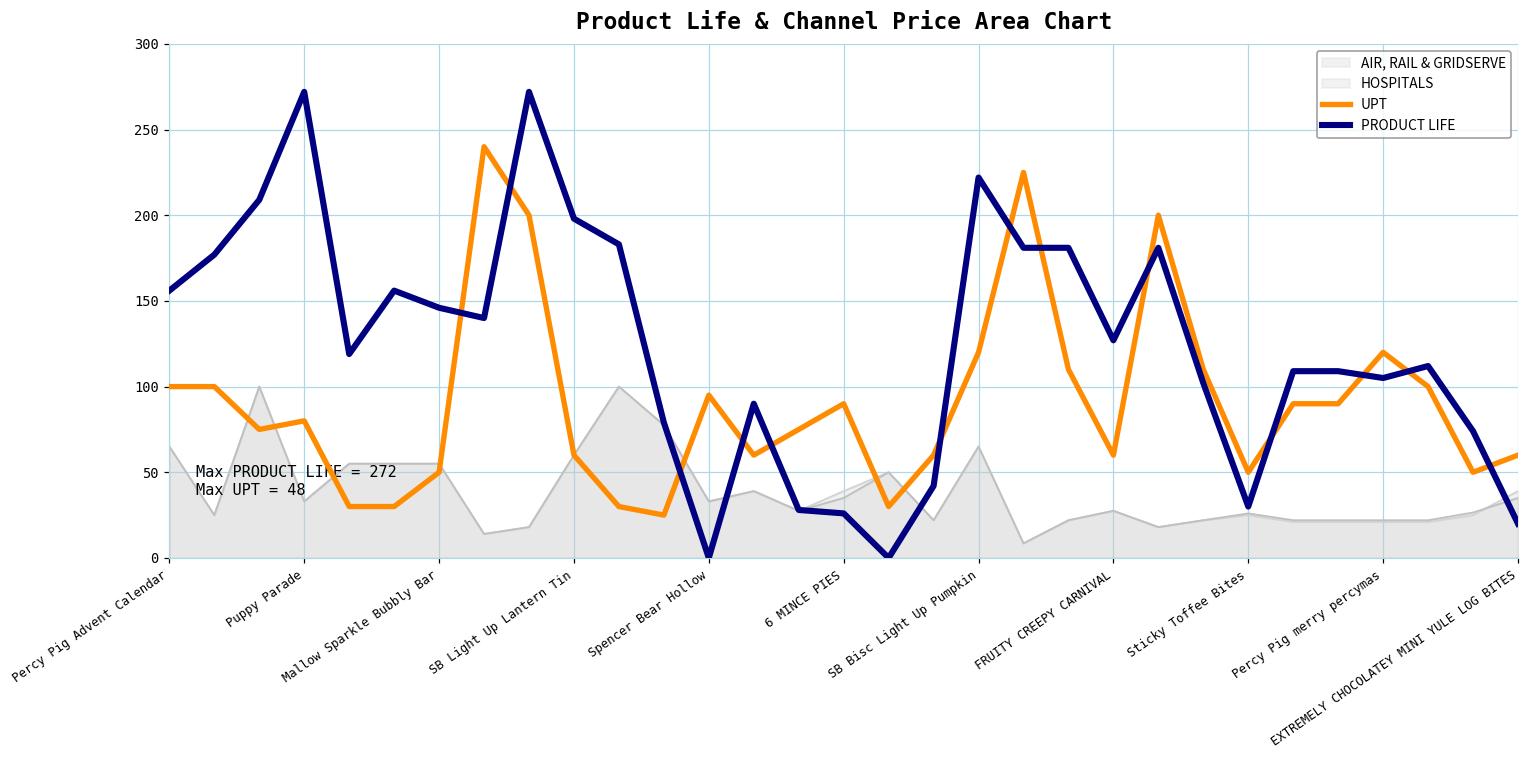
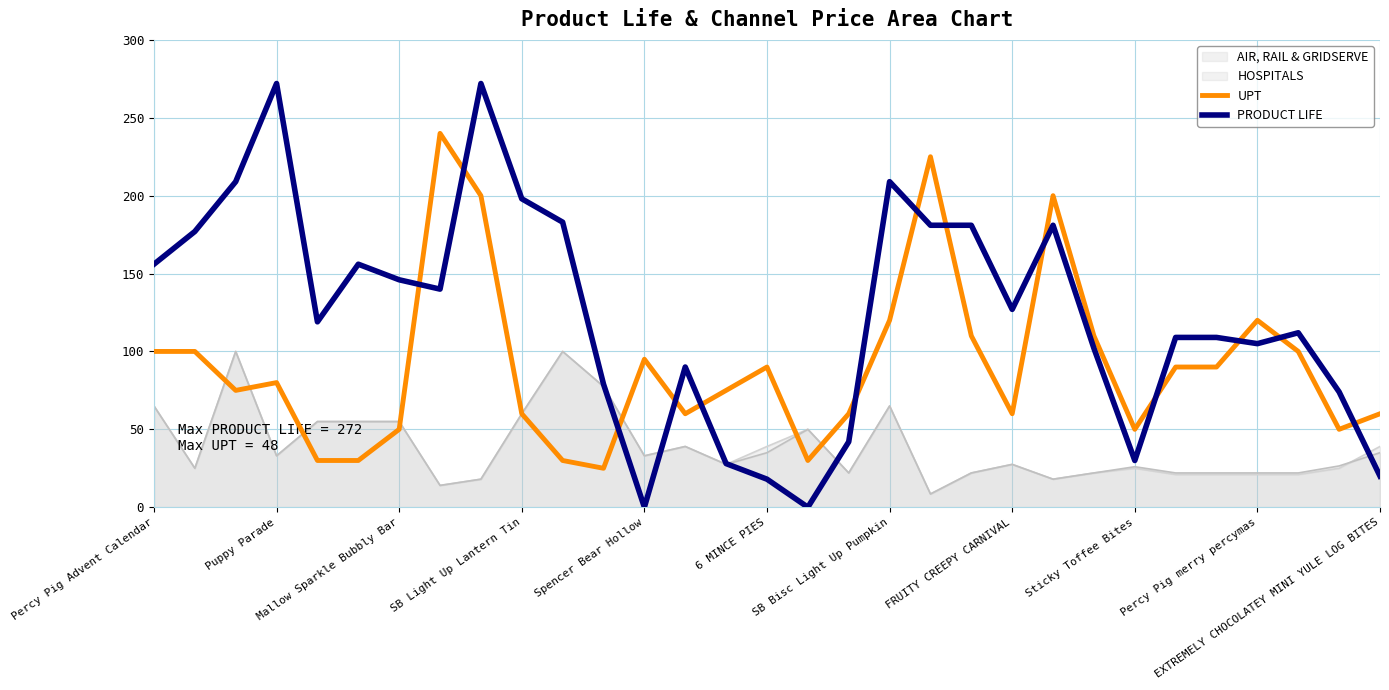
PRODUCT LIFE, 6 MINCE PIES: 26 -> 18
PRODUCT LIFE, SB Bisc Light Up Pumpkin: 222 -> 209
